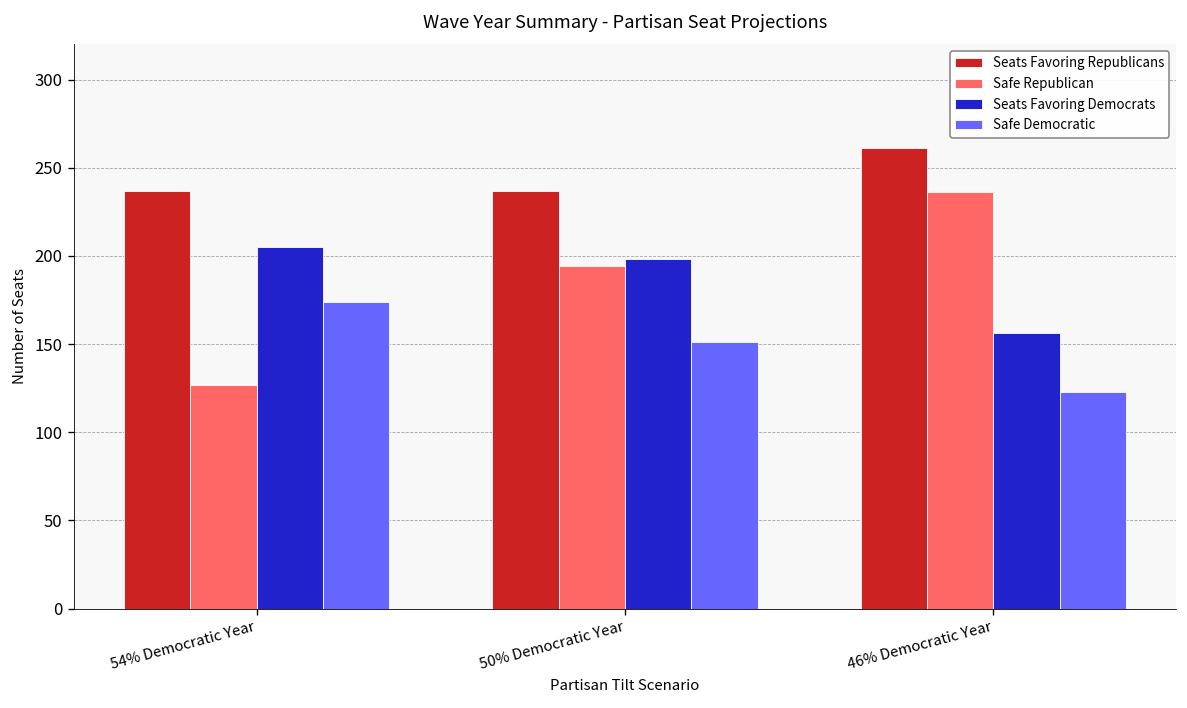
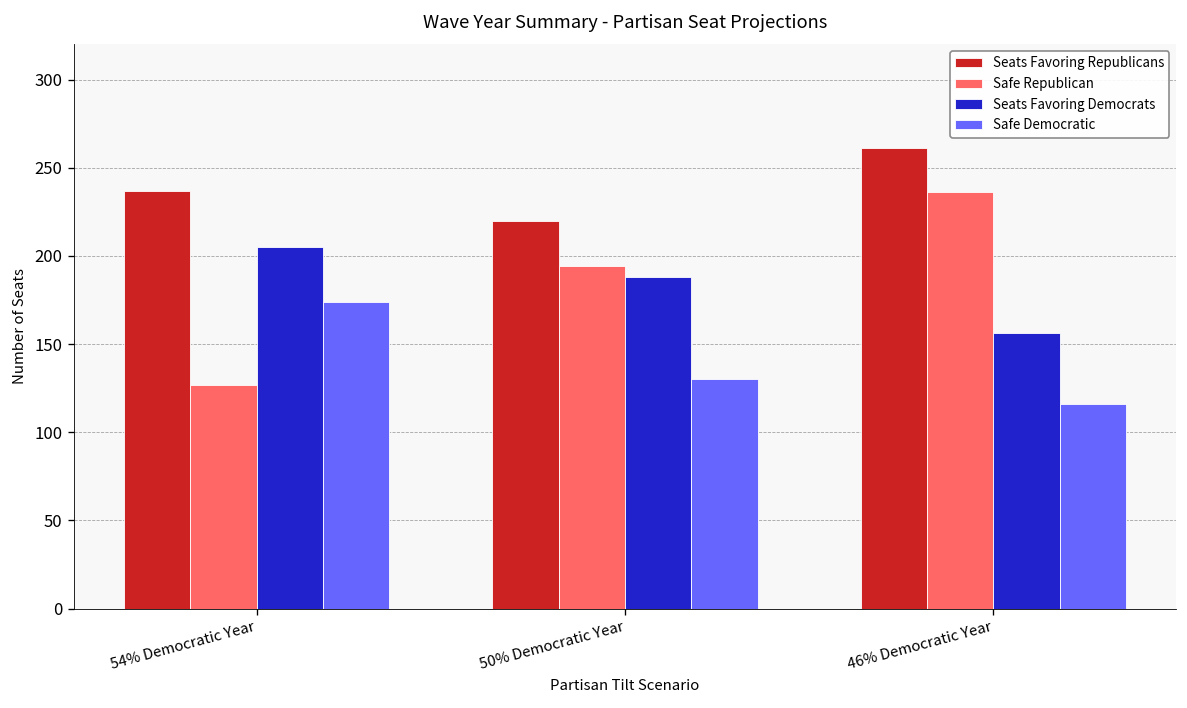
Seats Favoring Republicans, 50% Democratic Year: 237 -> 220
Seats Favoring Democrats, 50% Democratic Year: 198 -> 188
Safe Democratic, 50% Democratic Year: 151 -> 130
Safe Democratic, 46% Democratic Year: 123 -> 116
